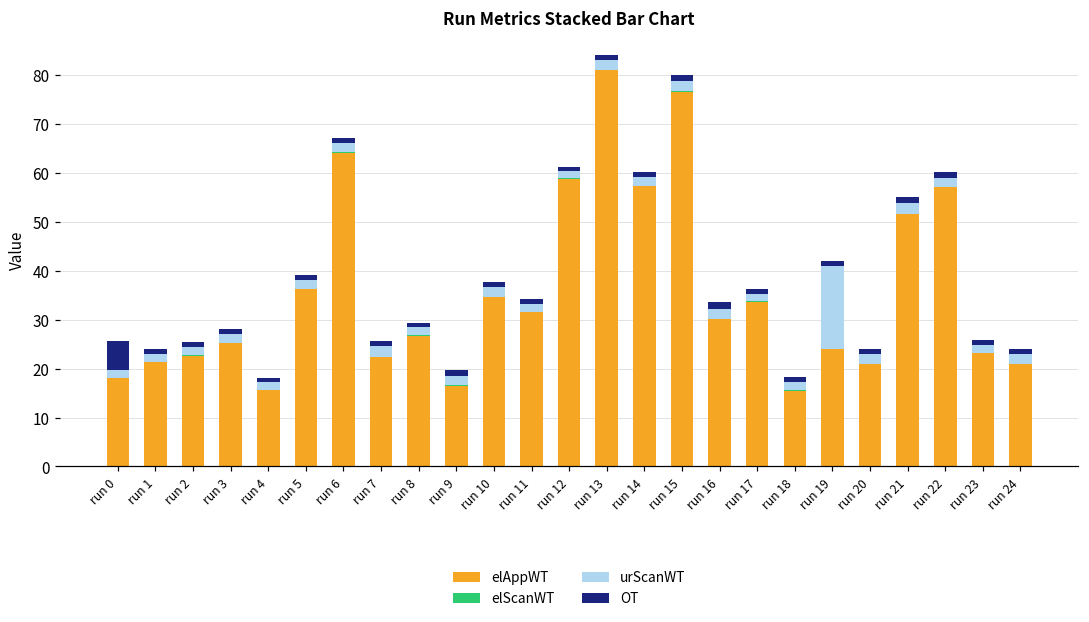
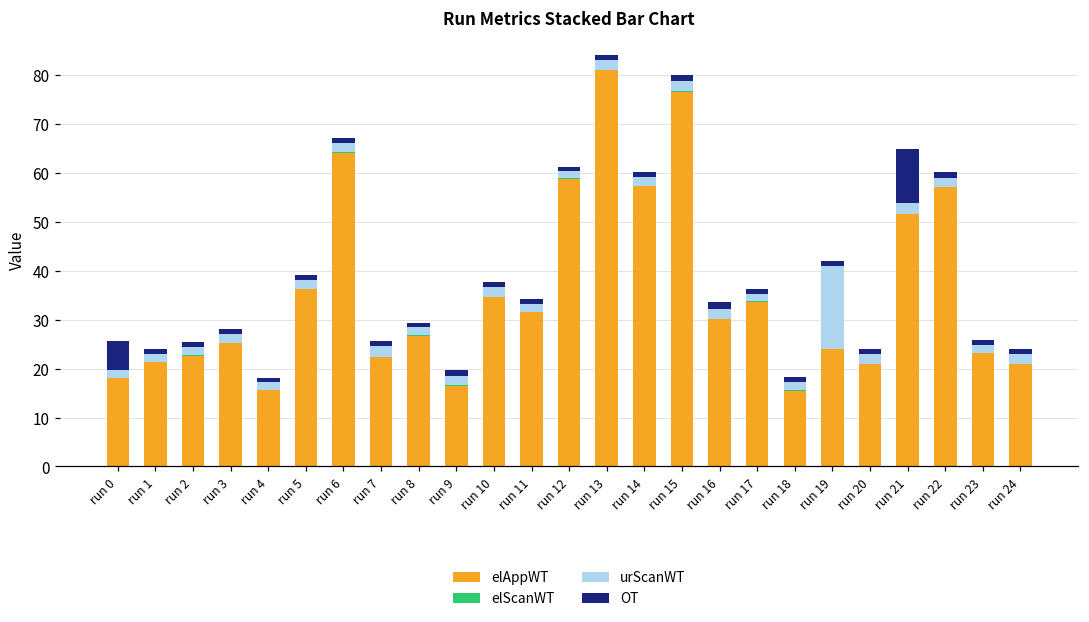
OT, run 21: 1 -> 11
